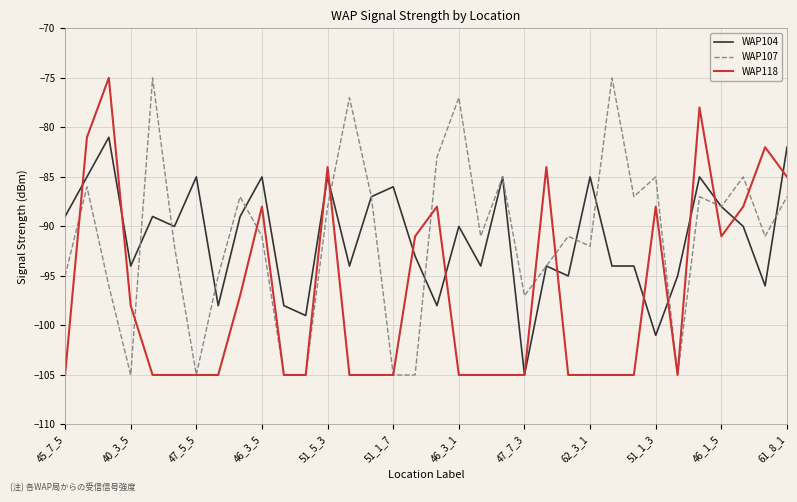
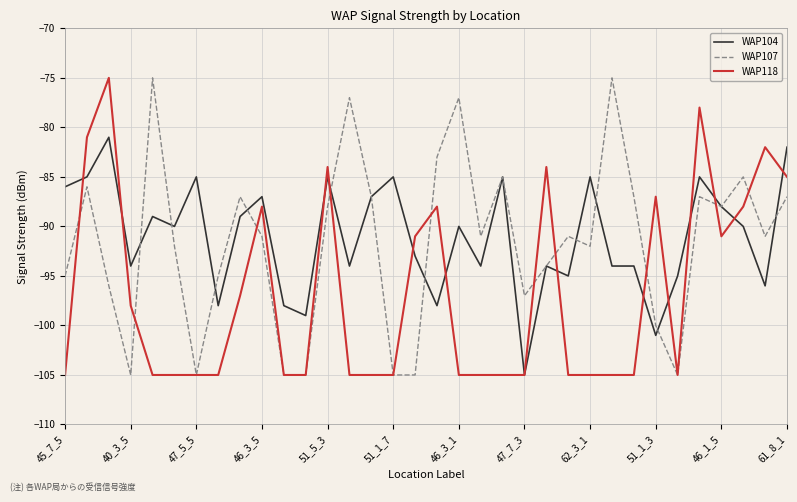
WAP104, 45_7_5: -89 -> -86
WAP104, 46_3_5: -85 -> -87
WAP104, 51_1_7: -86 -> -85
WAP107, 51_1_3: -85 -> -100
WAP118, 51_1_3: -88 -> -87
